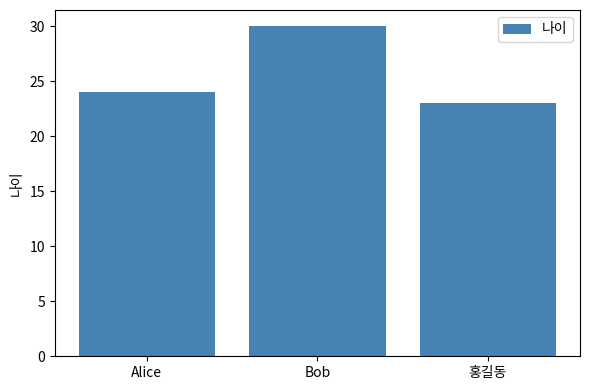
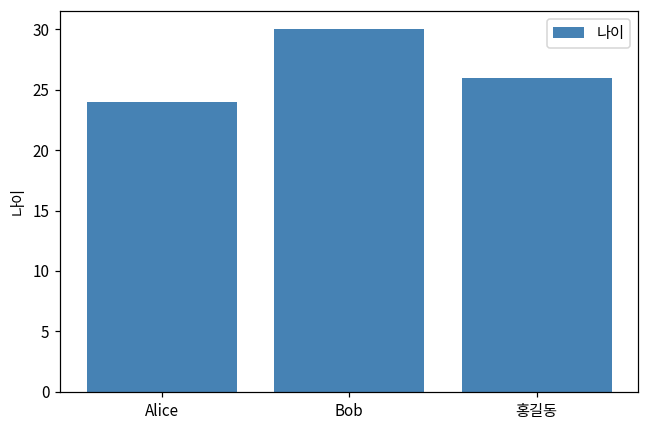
홍길동: 23 -> 26
